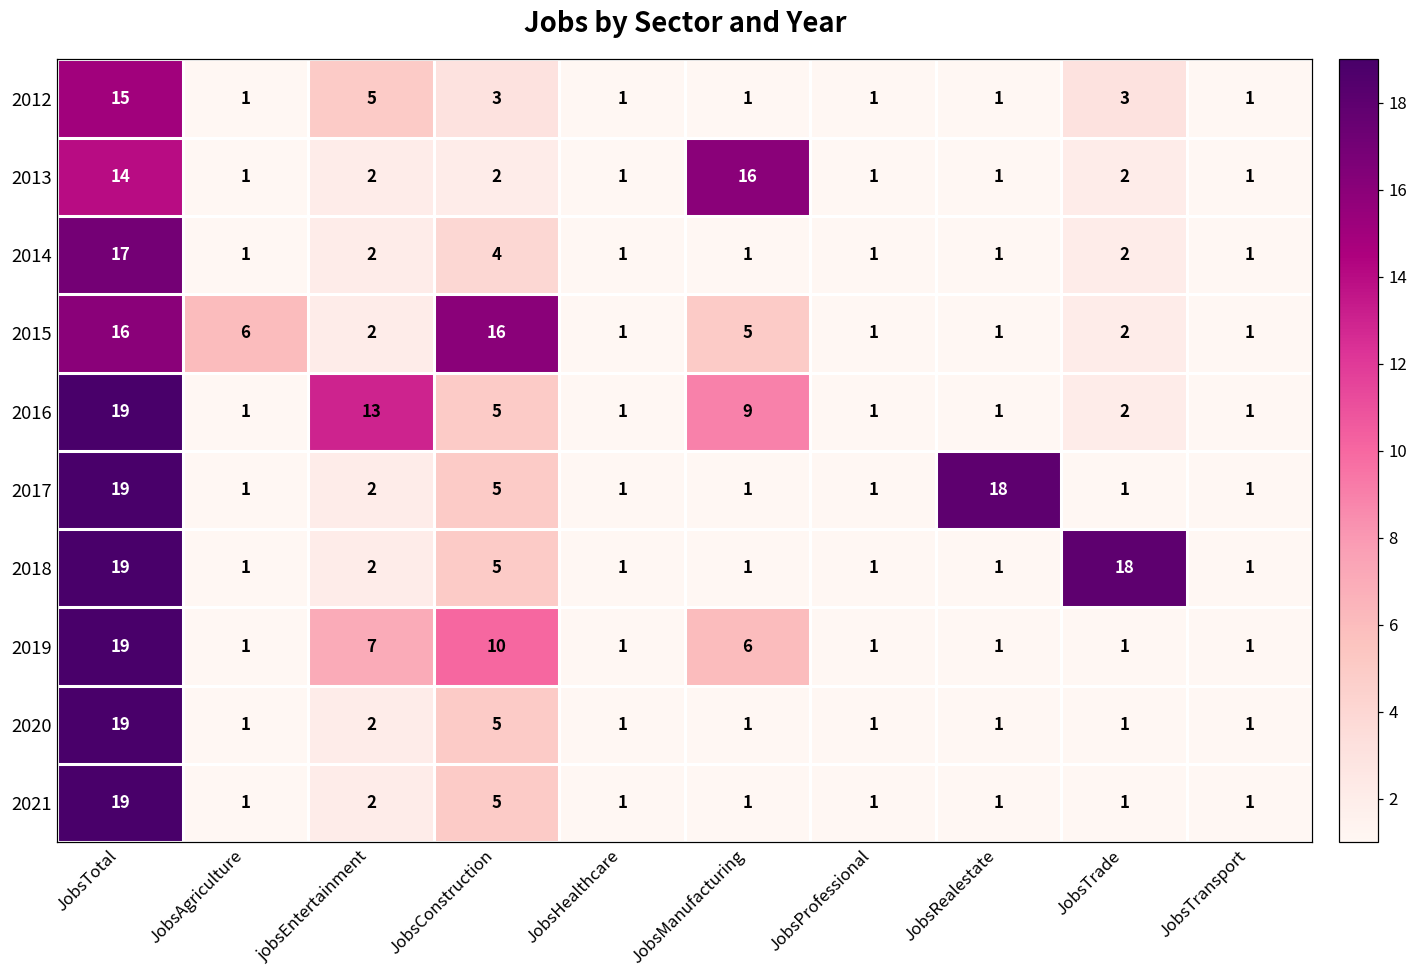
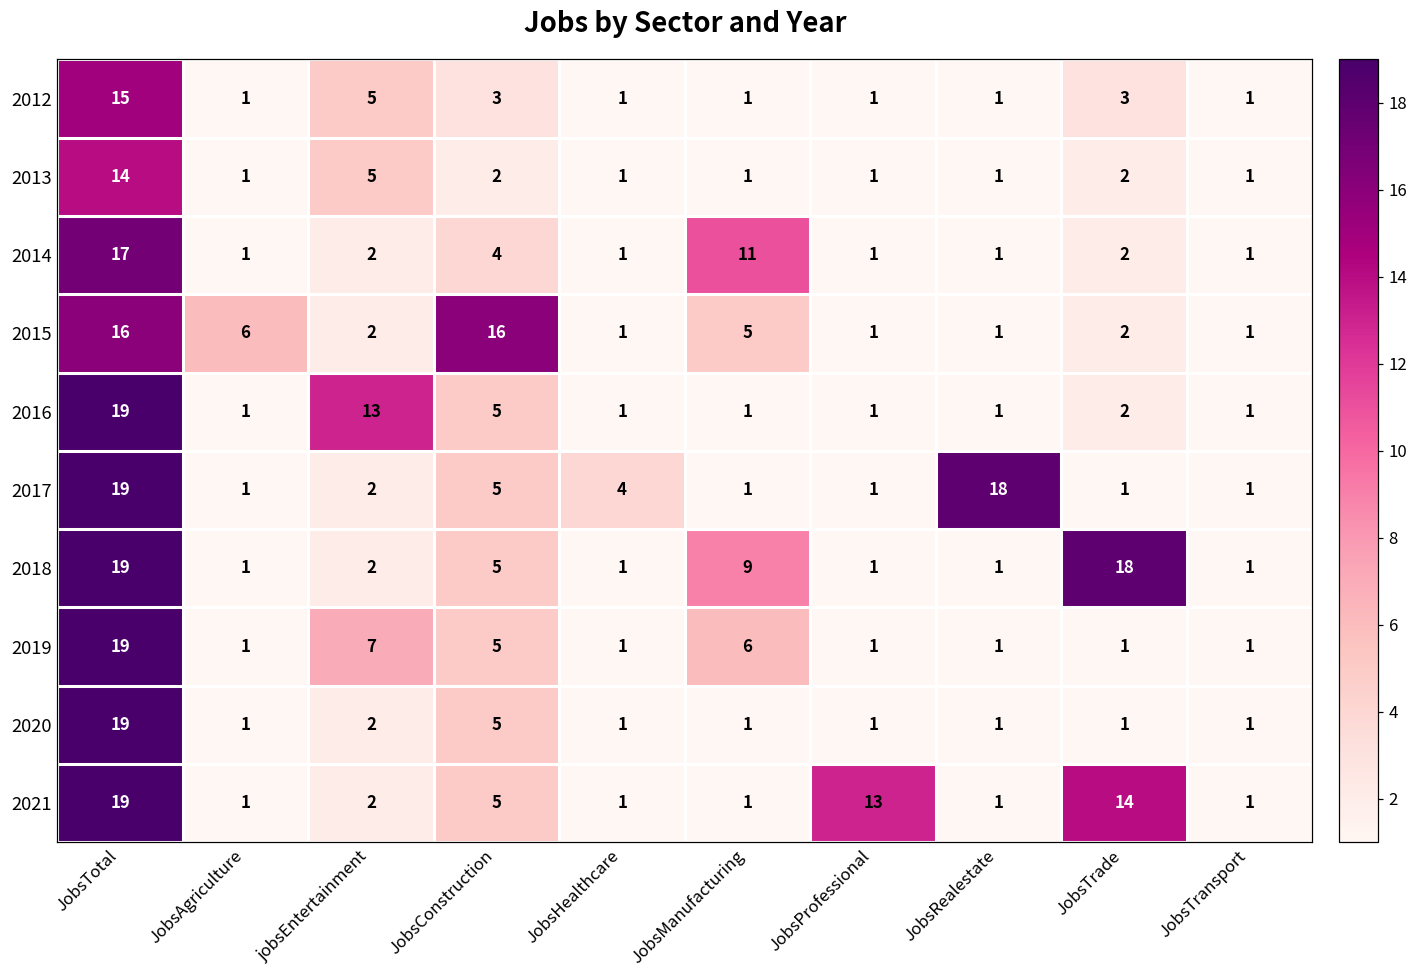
2013, jobsEntertainment: 2 -> 5
2013, JobsManufacturing: 16 -> 1
2014, JobsManufacturing: 1 -> 11
2016, JobsManufacturing: 9 -> 1
2017, JobsHealthcare: 1 -> 4
2018, JobsManufacturing: 1 -> 9
2019, JobsConstruction: 10 -> 5
2021, JobsProfessional: 1 -> 13
2021, JobsTrade: 1 -> 14
